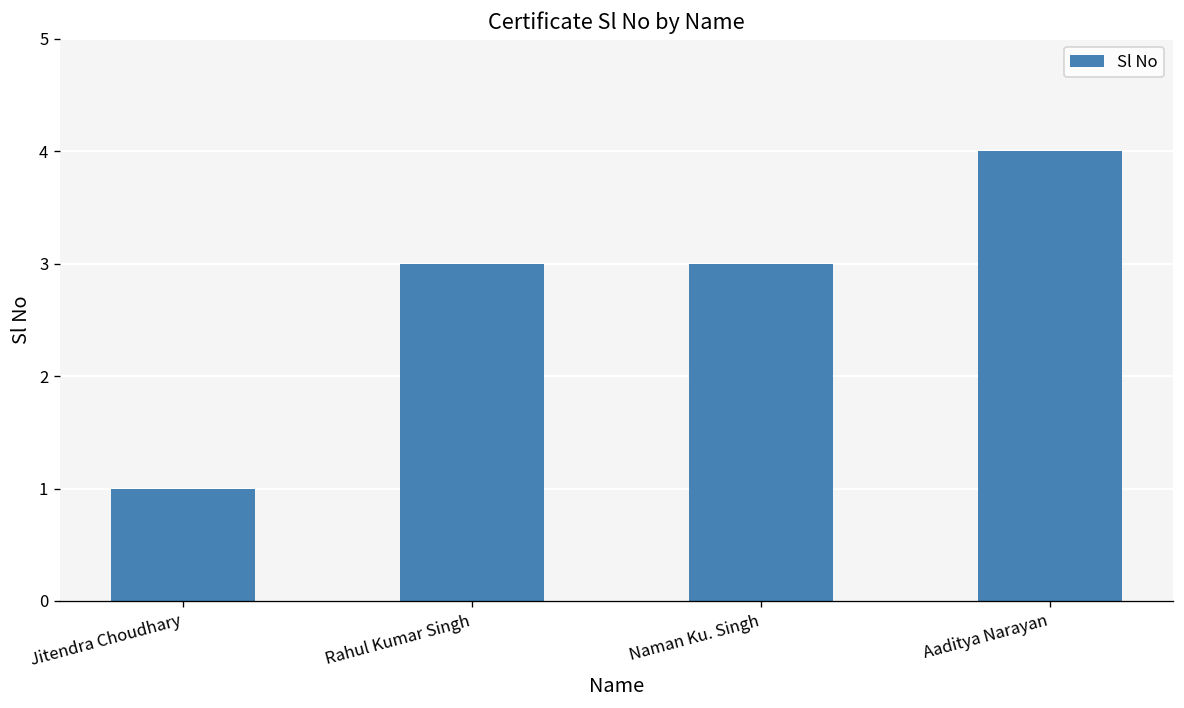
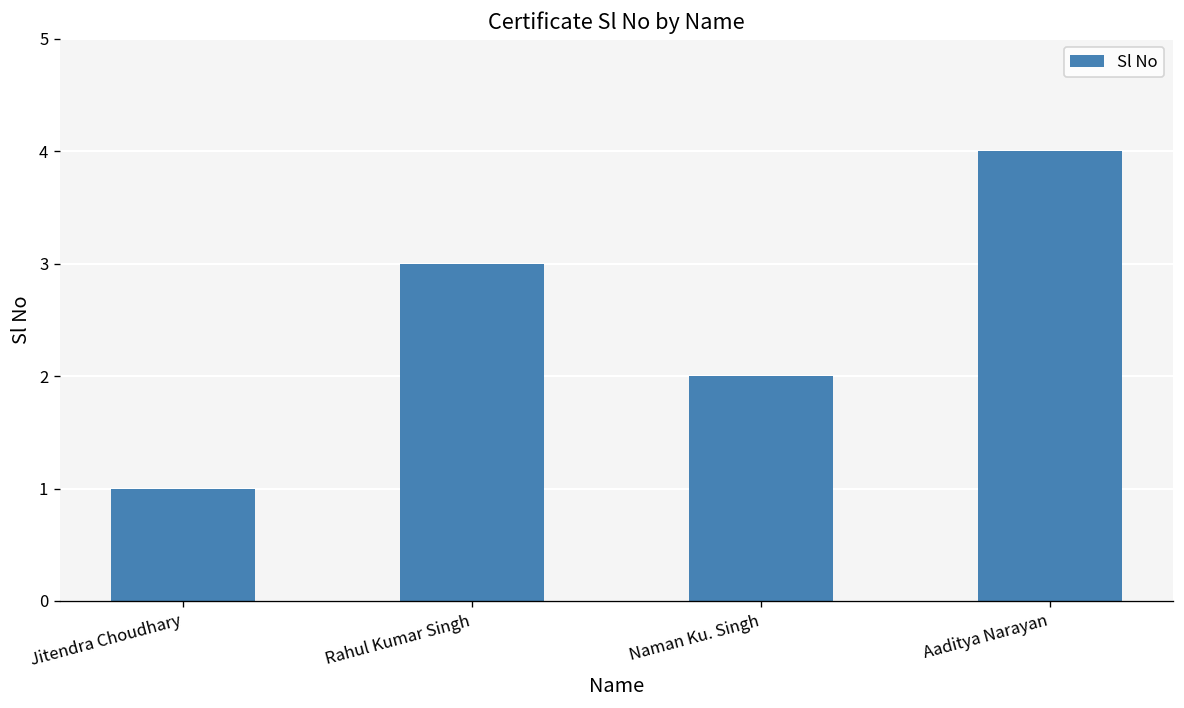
Naman Ku. Singh: 3 -> 2
